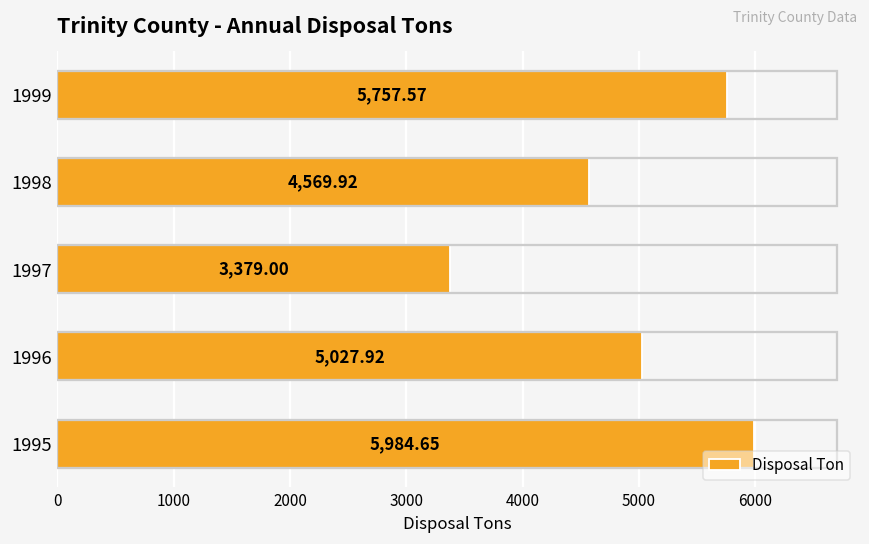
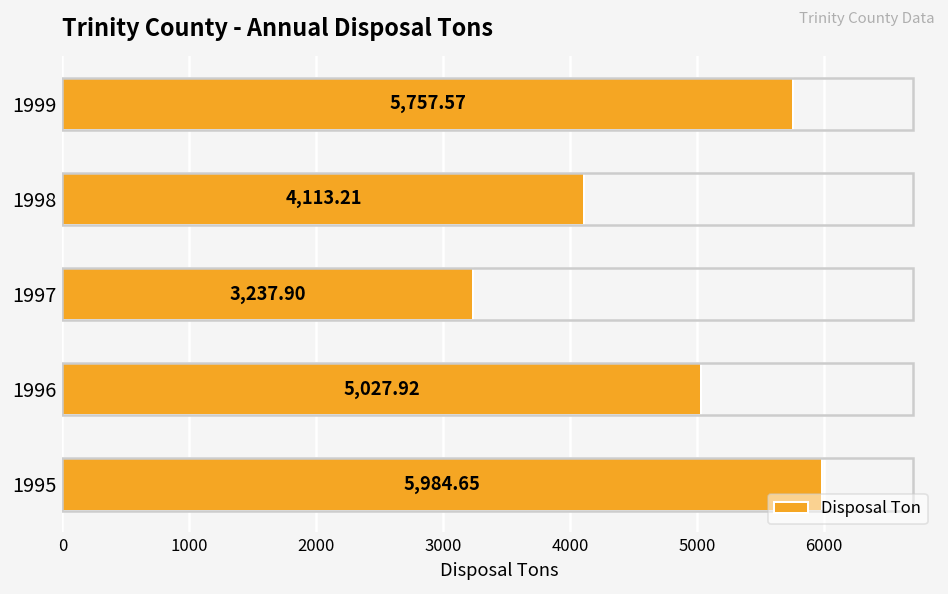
1998: 4,569.92 -> 4,113.21
1997: 3,379.00 -> 3,237.90
